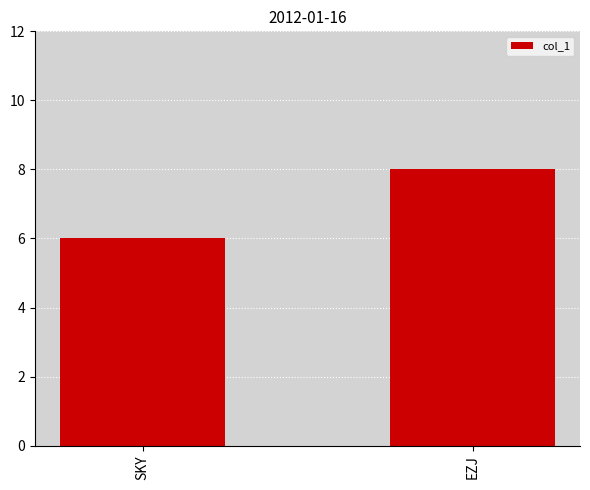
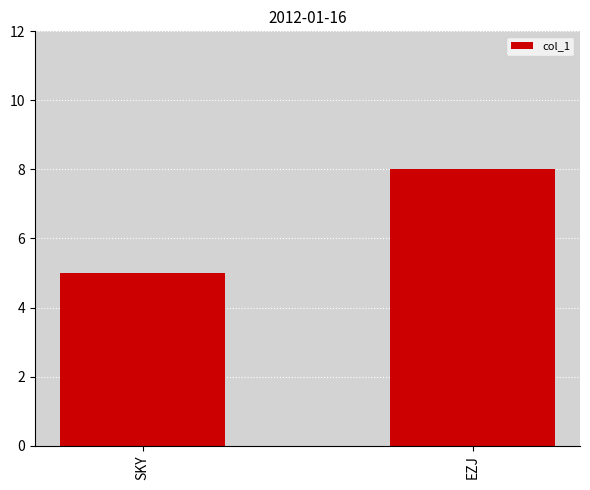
SKY: 6 -> 5
